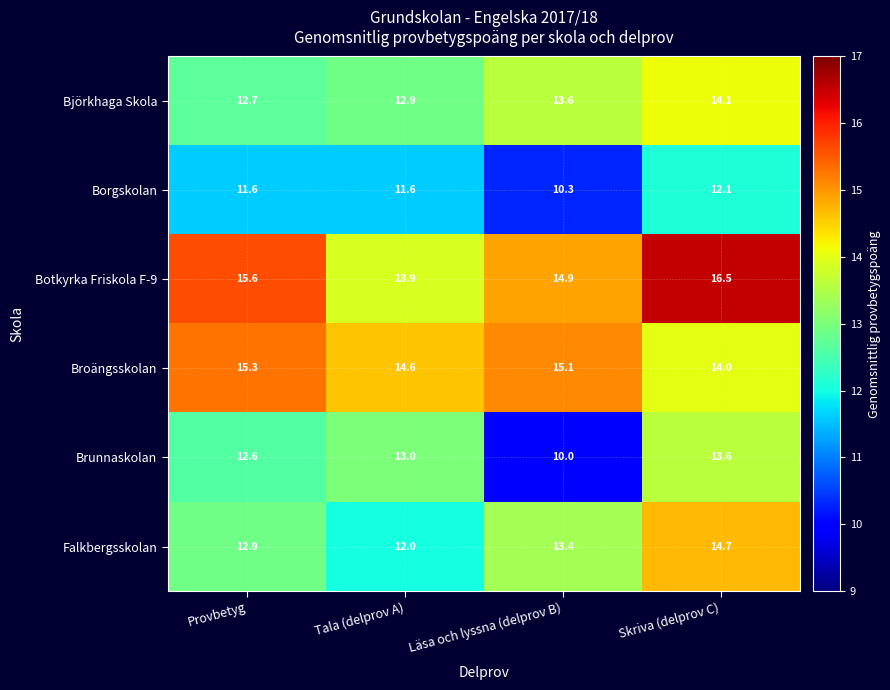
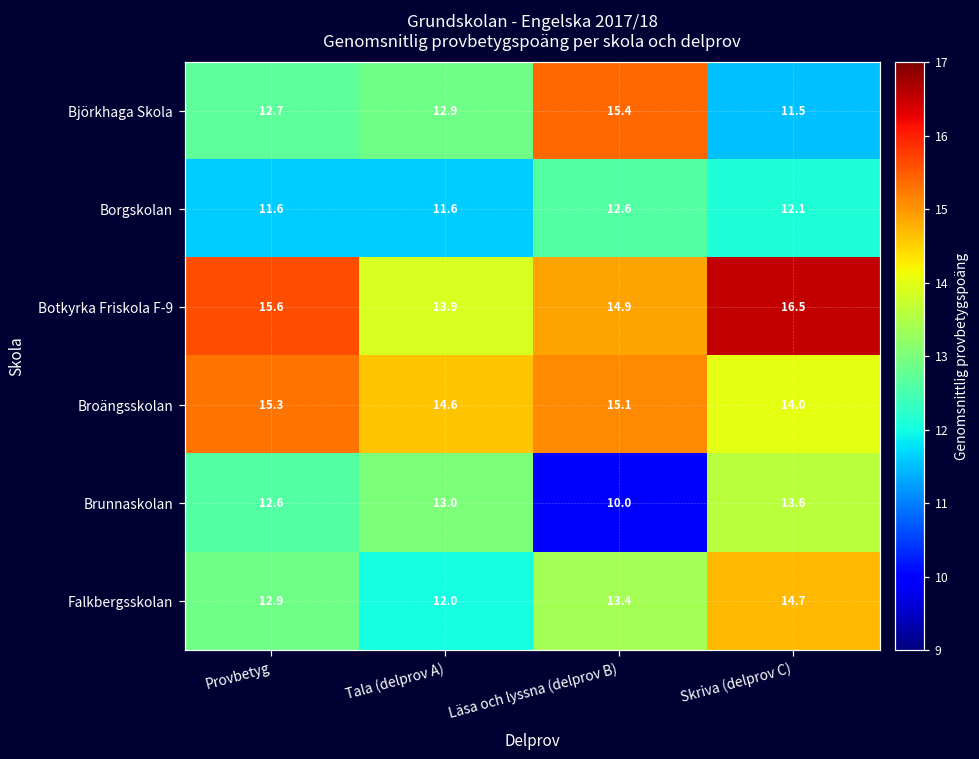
Björkhaga Skola, Läsa och lyssna (delprov B): 13.6 -> 15.4
Björkhaga Skola, Skriva (delprov C): 14.1 -> 11.5
Borgskolan, Läsa och lyssna (delprov B): 10.3 -> 12.6
